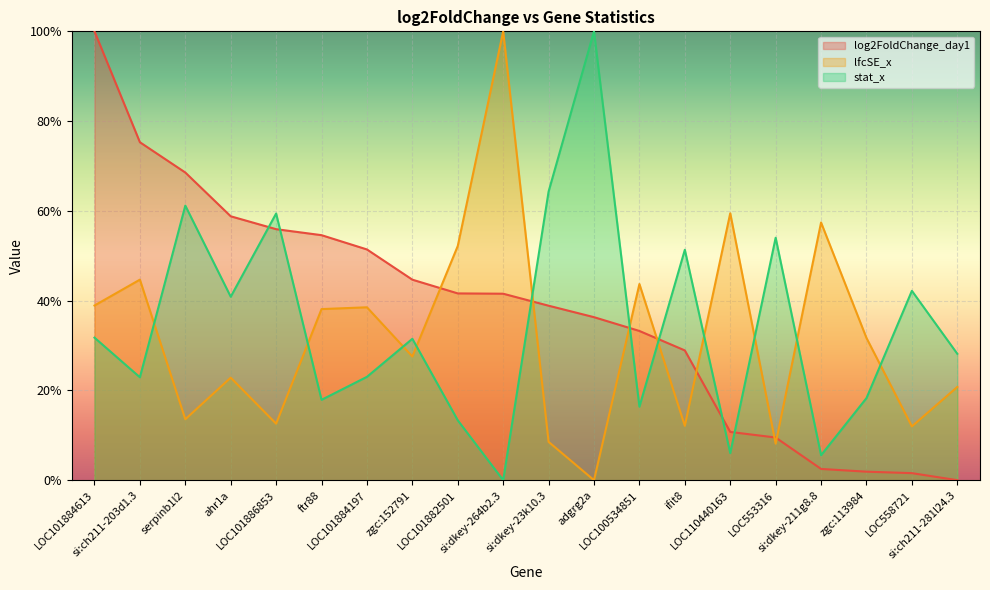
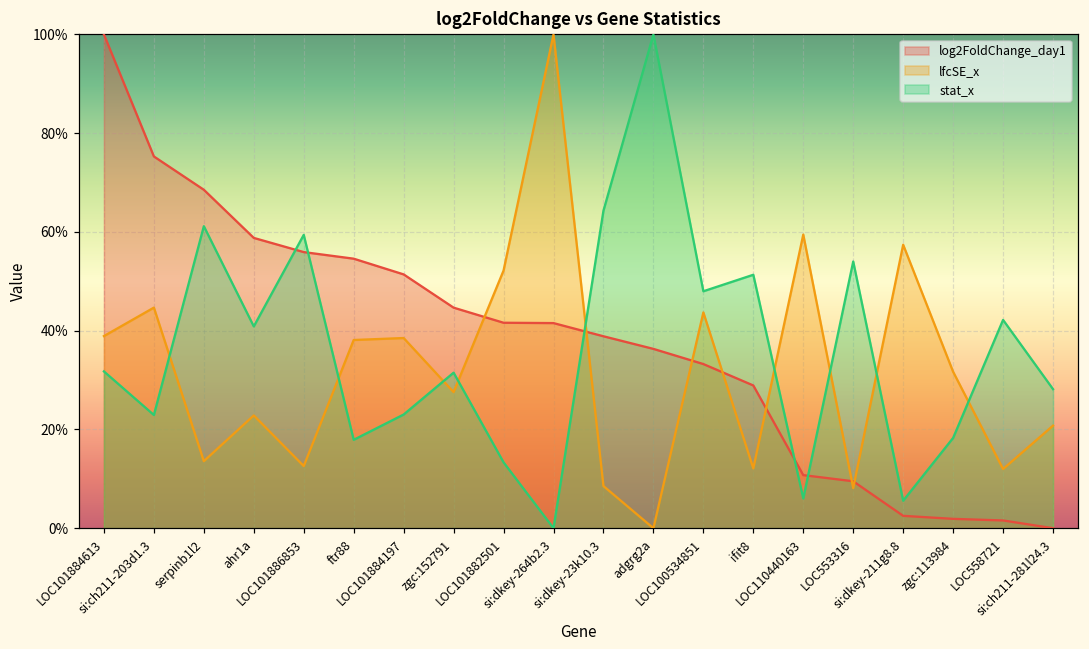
stat_x, LOC100534851: 16% -> 48%
